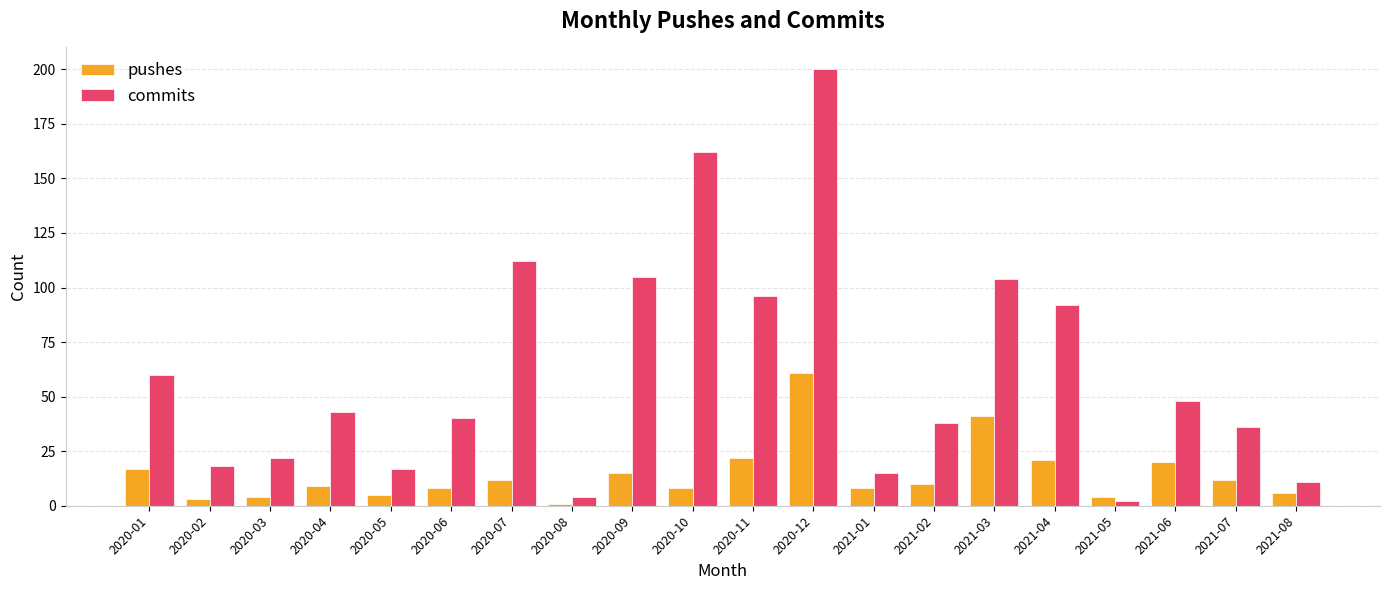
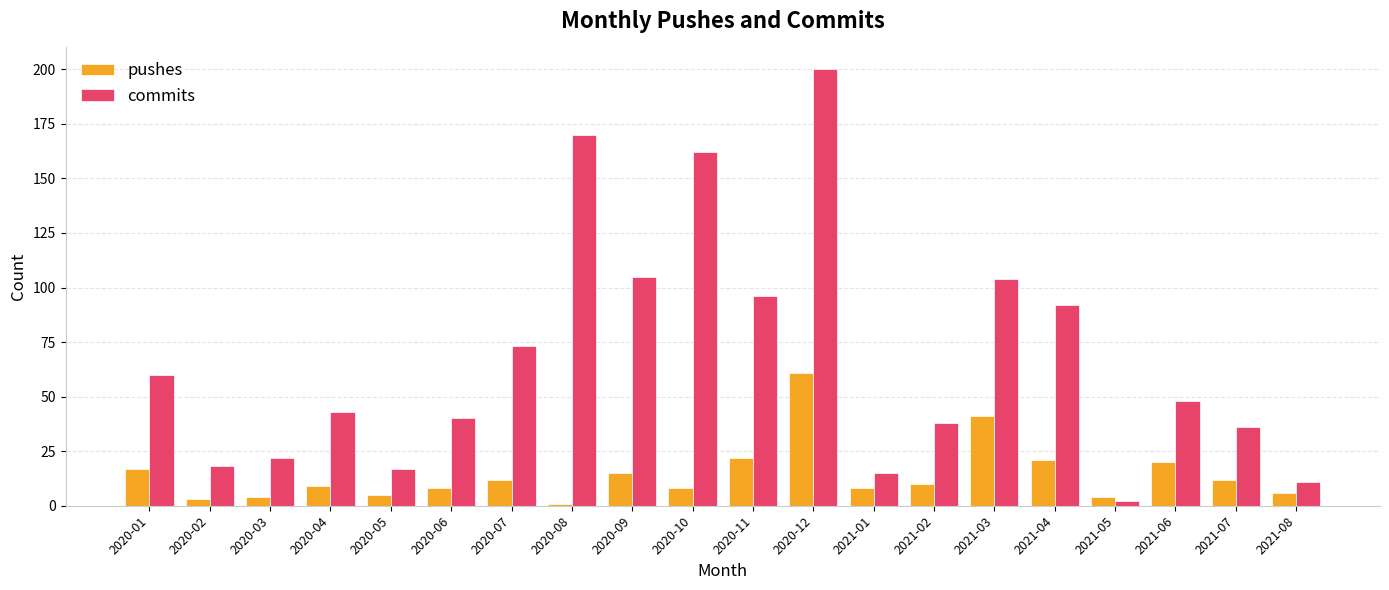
commits, 2020-07: 112 -> 73
commits, 2020-08: 4 -> 170
